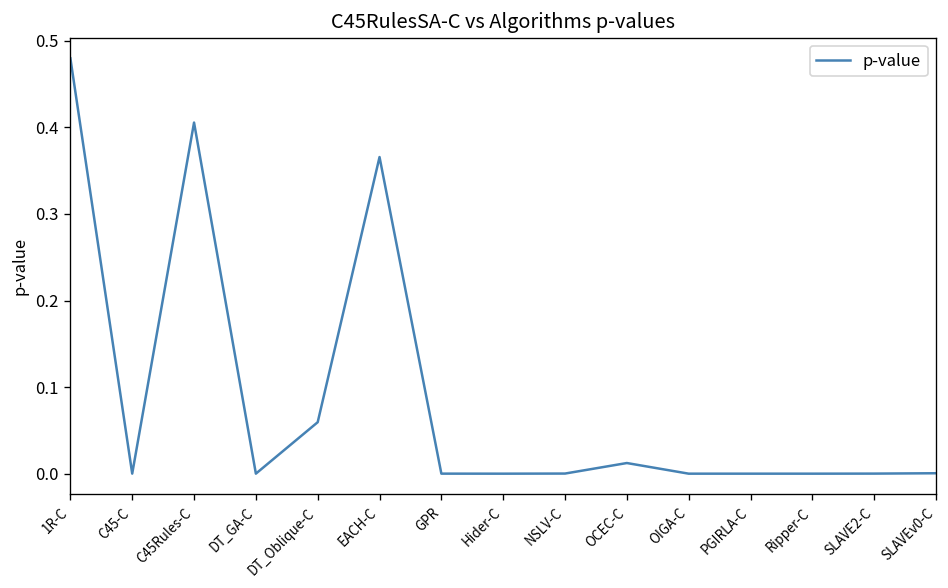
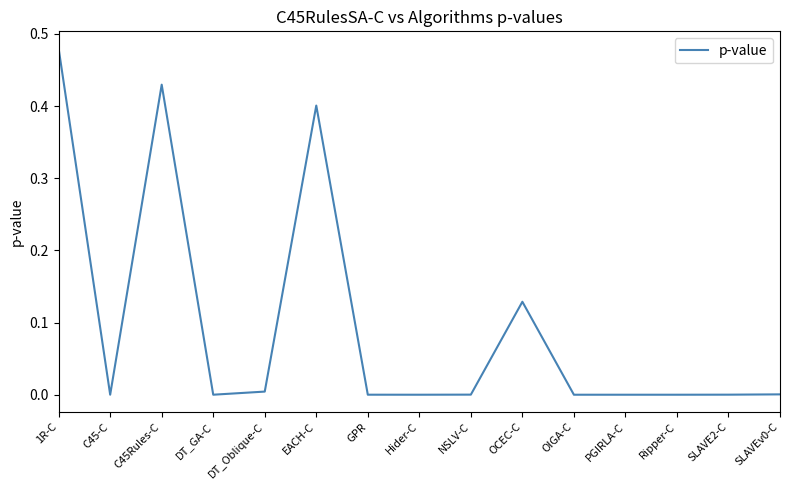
C45Rules-C: 0.41 -> 0.43
DT_Oblique-C: 0.06 -> 0.00
EACH-C: 0.37 -> 0.40
OCEC-C: 0.01 -> 0.13
